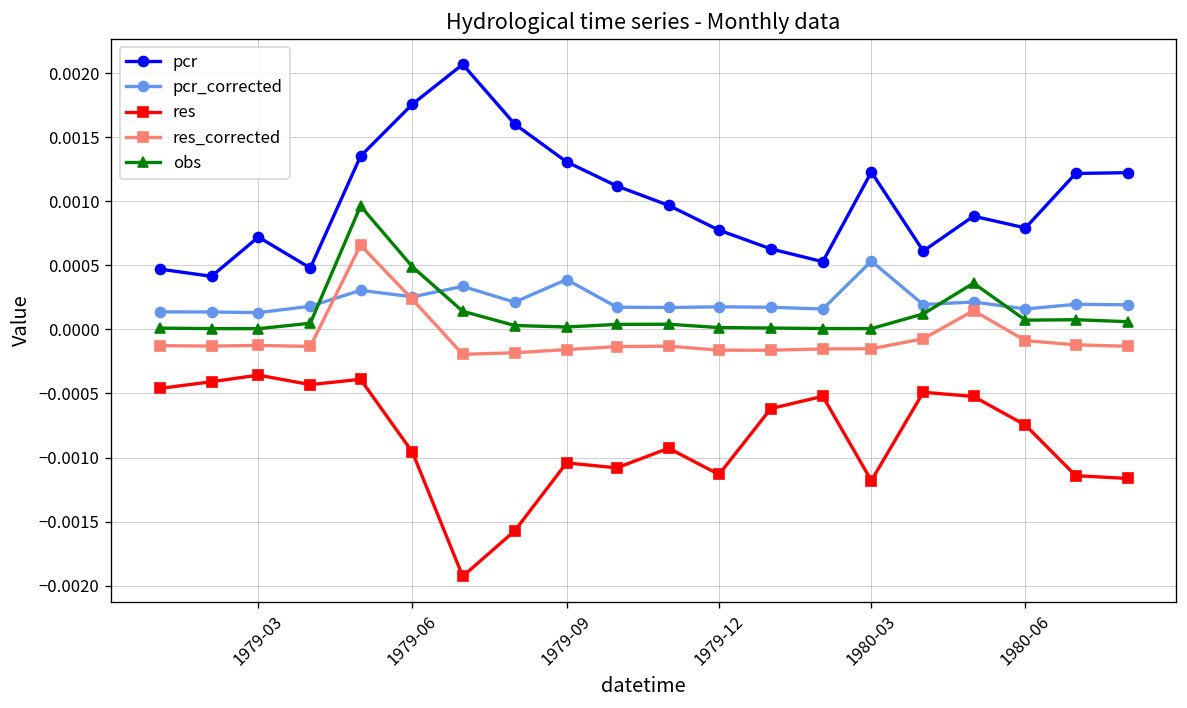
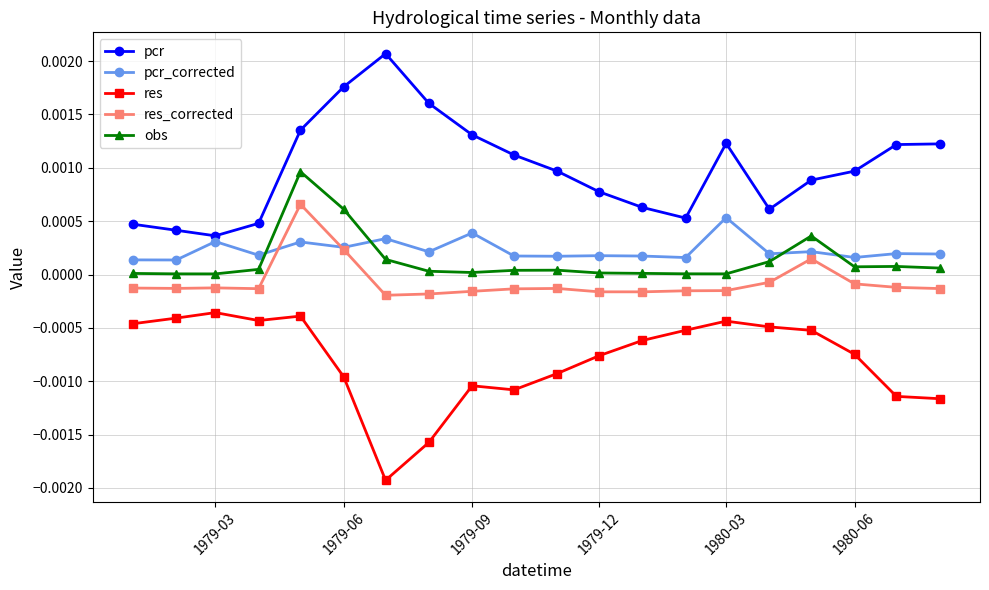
pcr, 1979-03: 0.00072 -> 0.00036
pcr_corrected, 1979-03: 0.00013 -> 0.00031
obs, 1979-06: 0.00049 -> 0.00061
res, 1979-12: -0.00113 -> -0.00076
res, 1980-03: -0.00118 -> -0.00044
pcr, 1980-06: 0.00079 -> 0.00097
